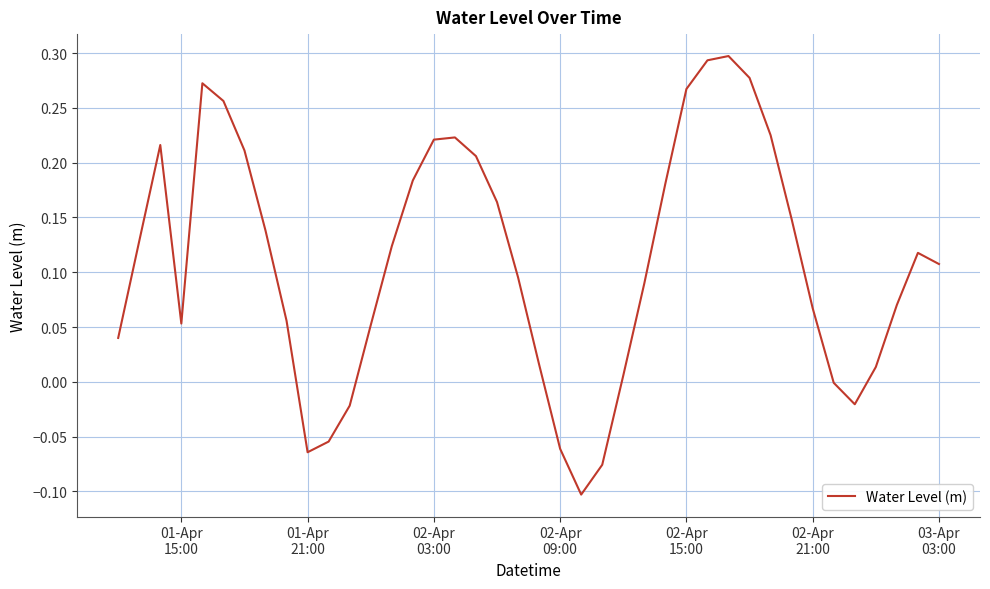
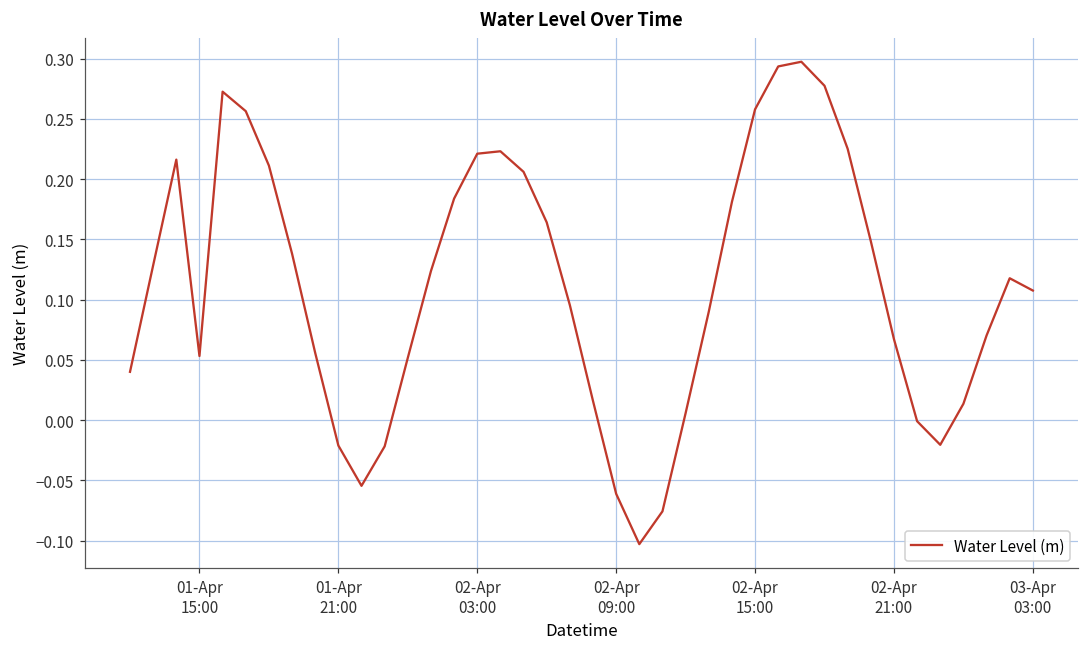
01-Apr 21:00: -0.064 -> -0.021
02-Apr 15:00: 0.267 -> 0.258
